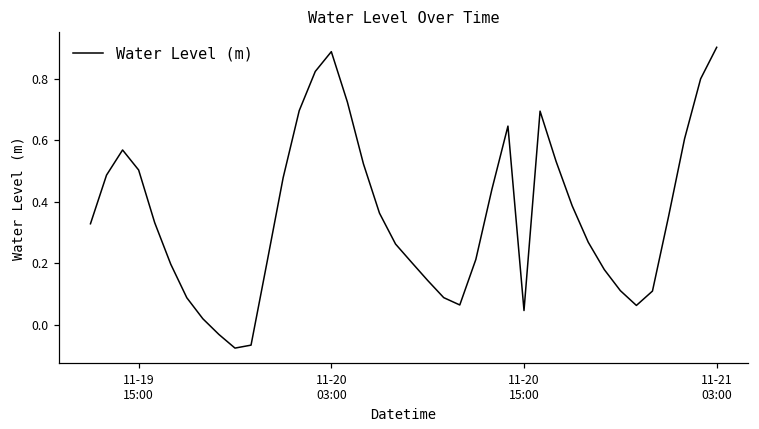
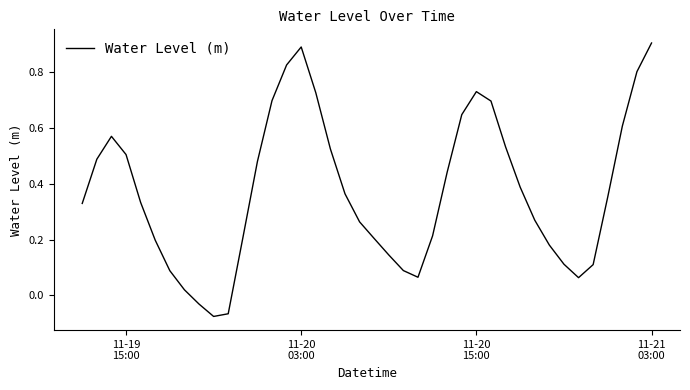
11-20 15:00: 0.05 -> 0.73
